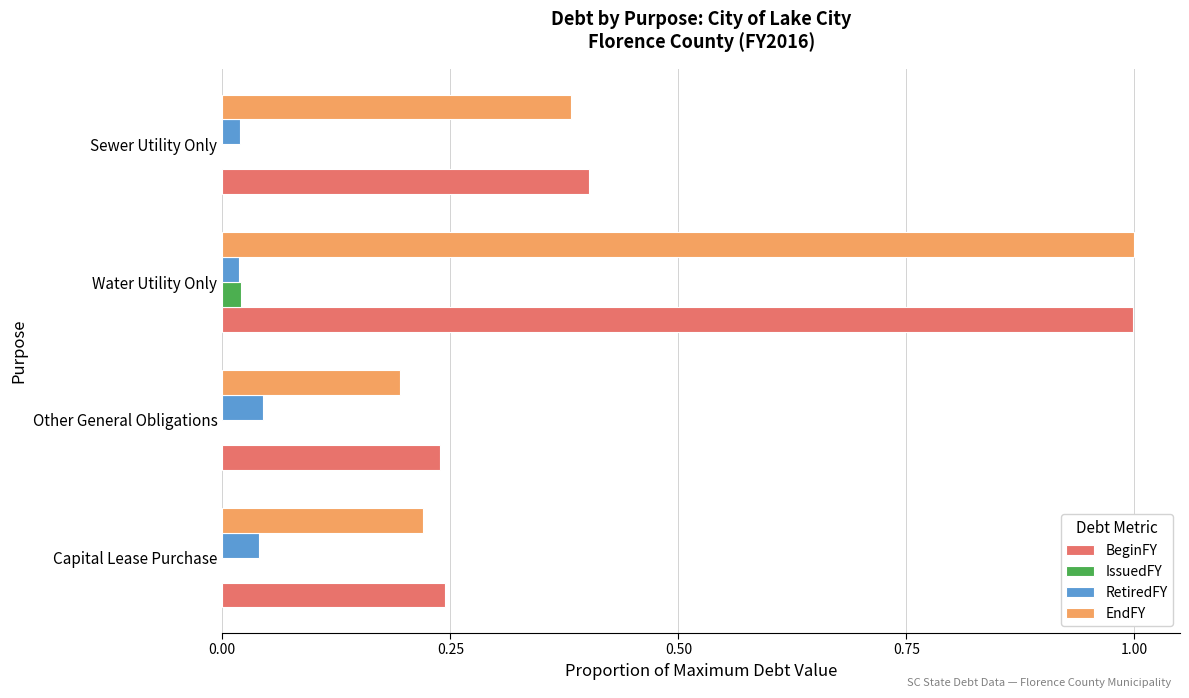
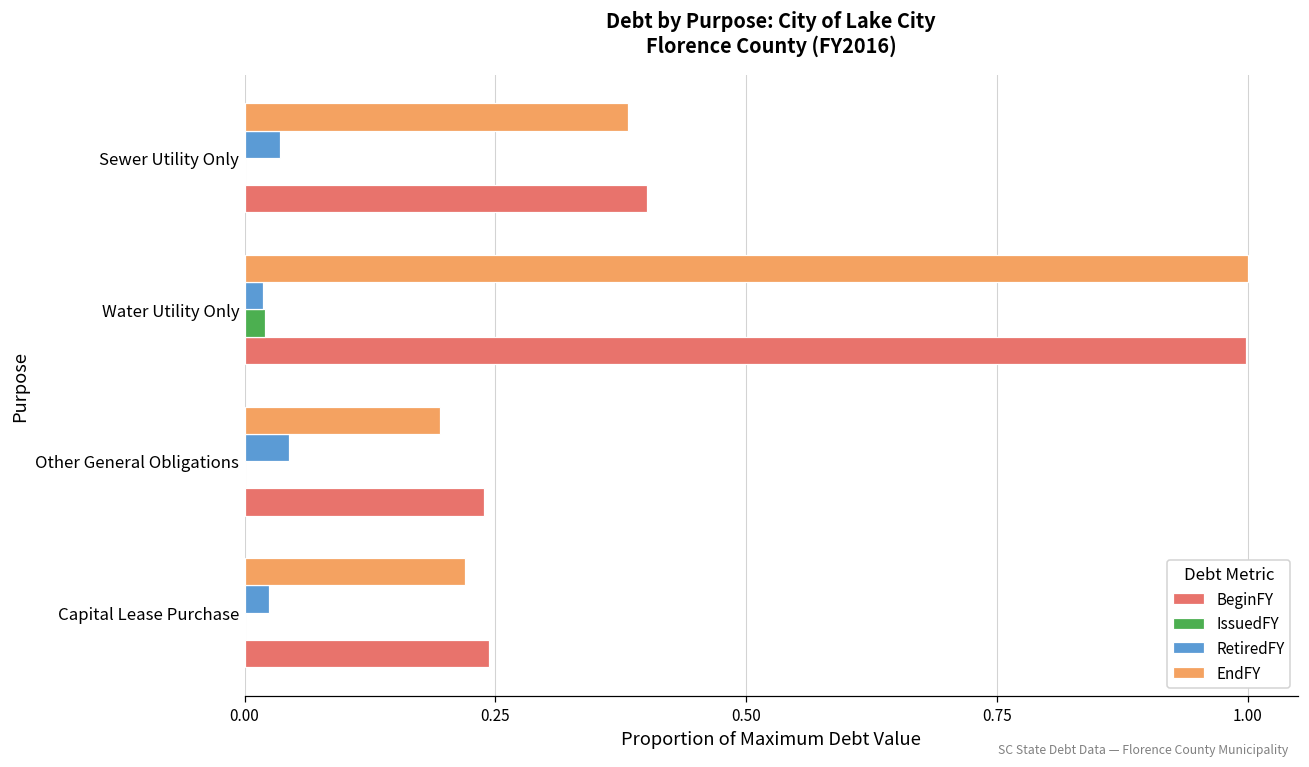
RetiredFY, Sewer Utility Only: 0.02 -> 0.03
RetiredFY, Capital Lease Purchase: 0.04 -> 0.02
